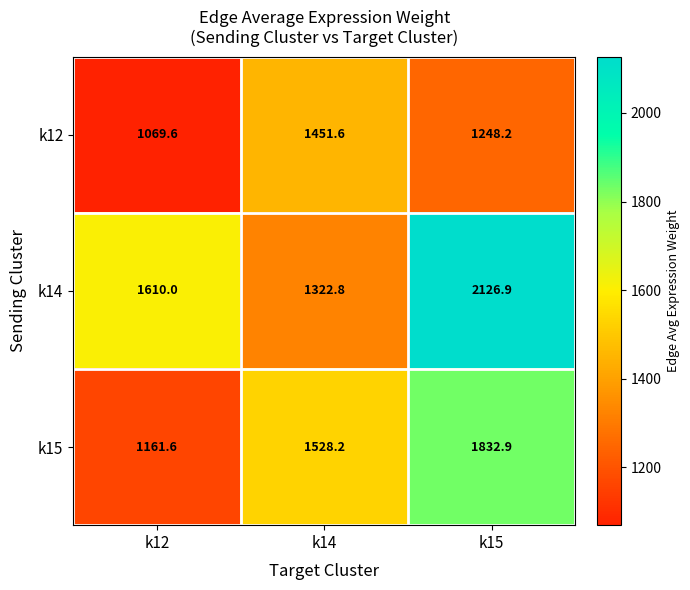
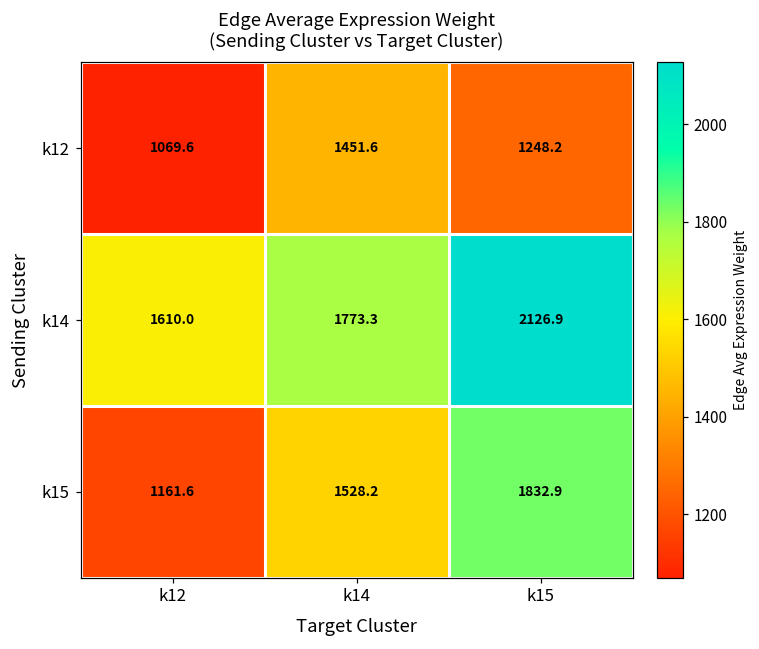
k14, k14: 1322.8 -> 1773.3
